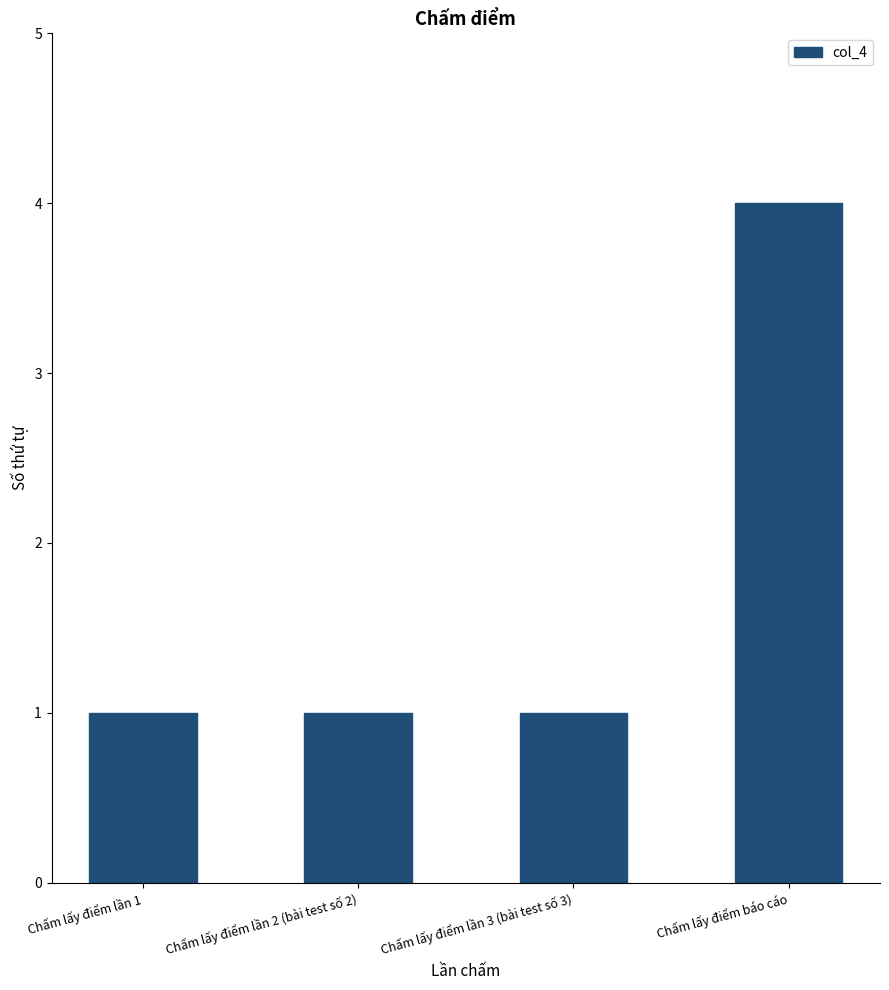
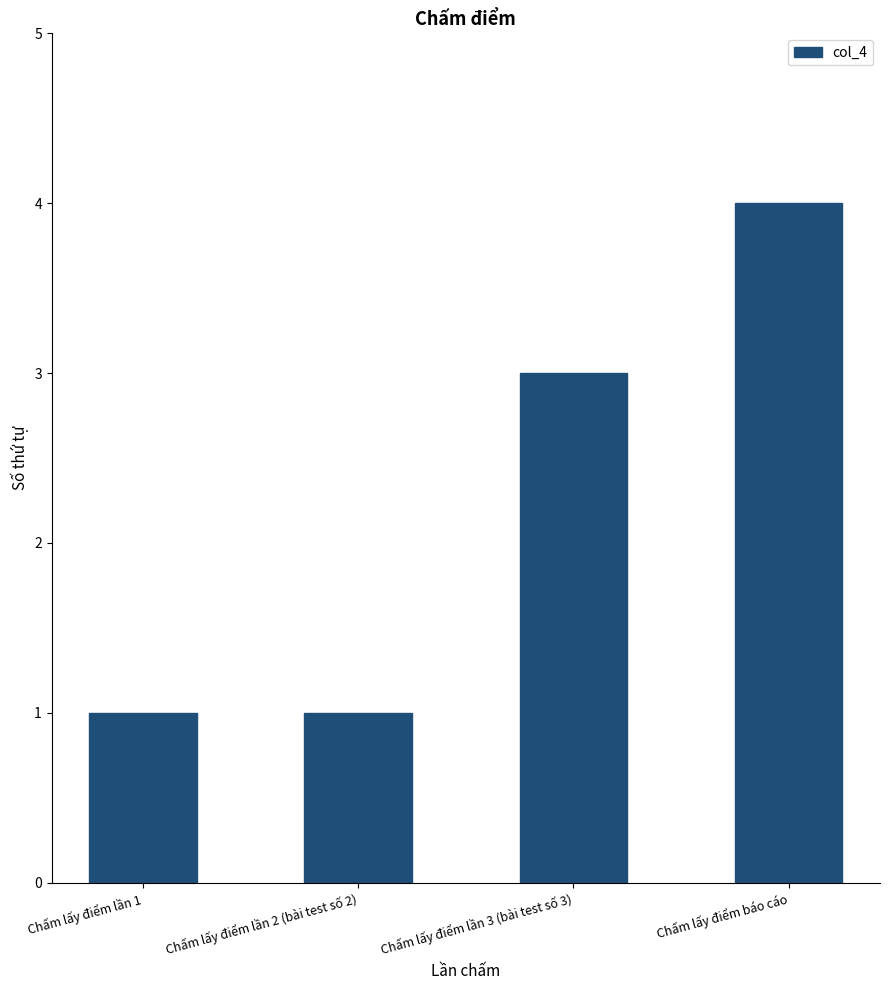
Chấm lấy điểm lần 3 (bài test số 3): 1 -> 3
